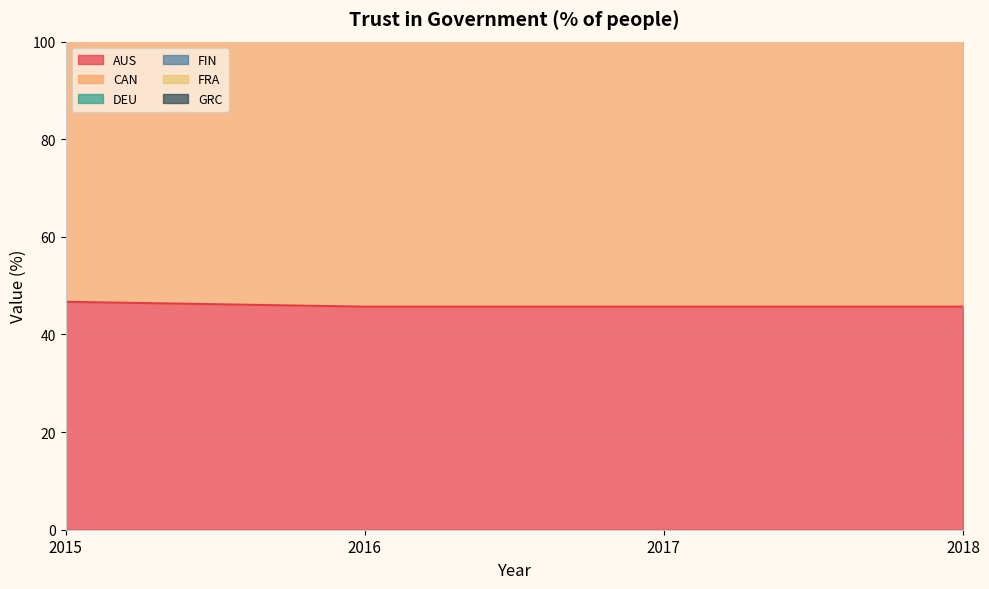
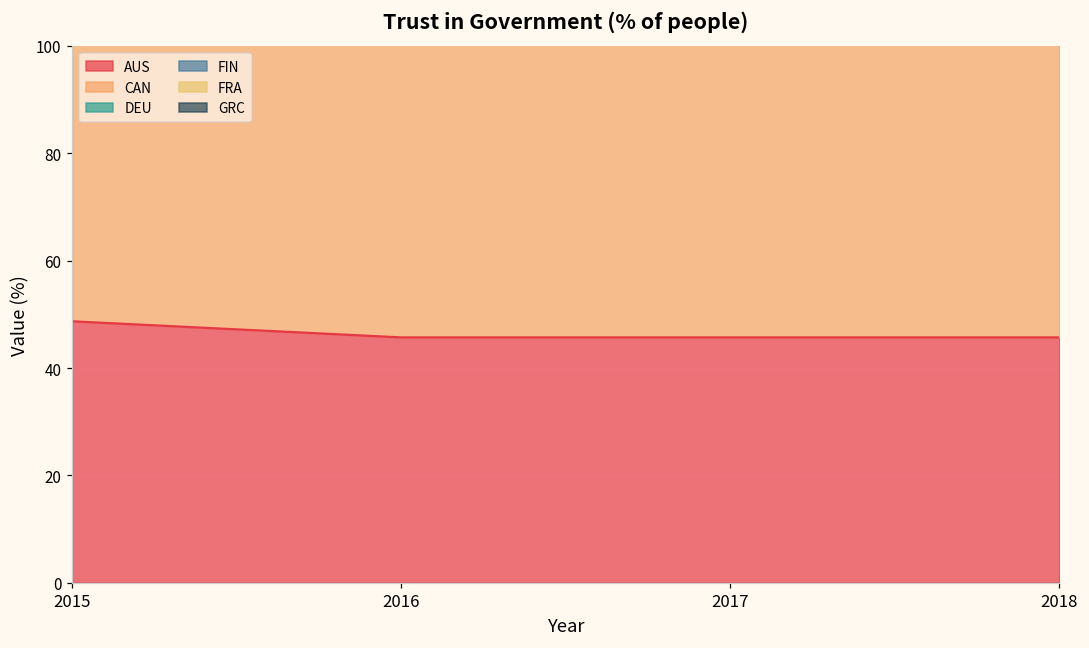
AUS, 2015: 47 -> 49
